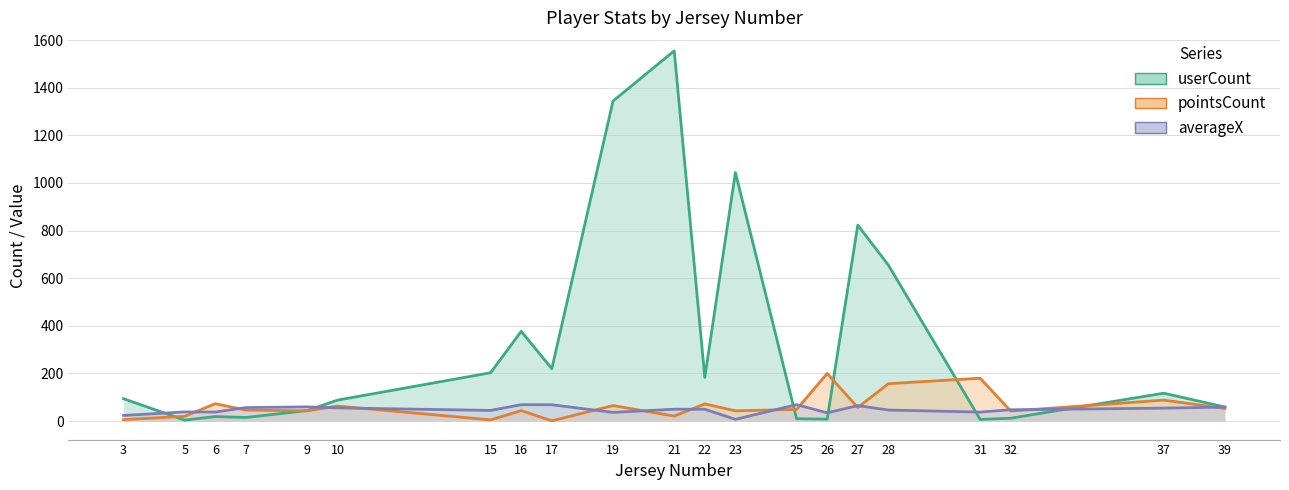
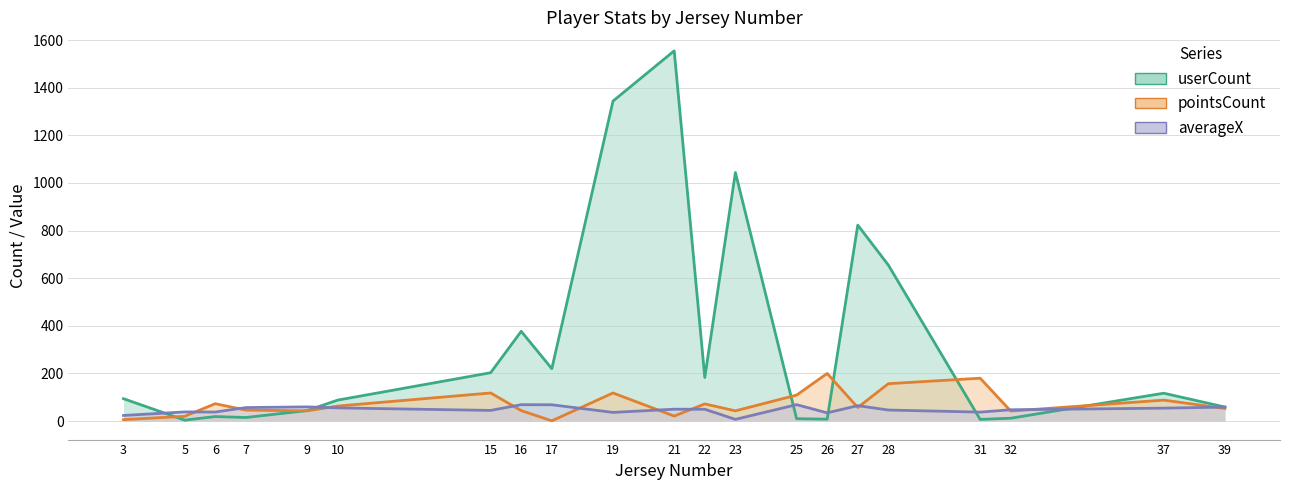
pointsCount, 15: 10 -> 120
pointsCount, 19: 70 -> 120
pointsCount, 25: 50 -> 110
